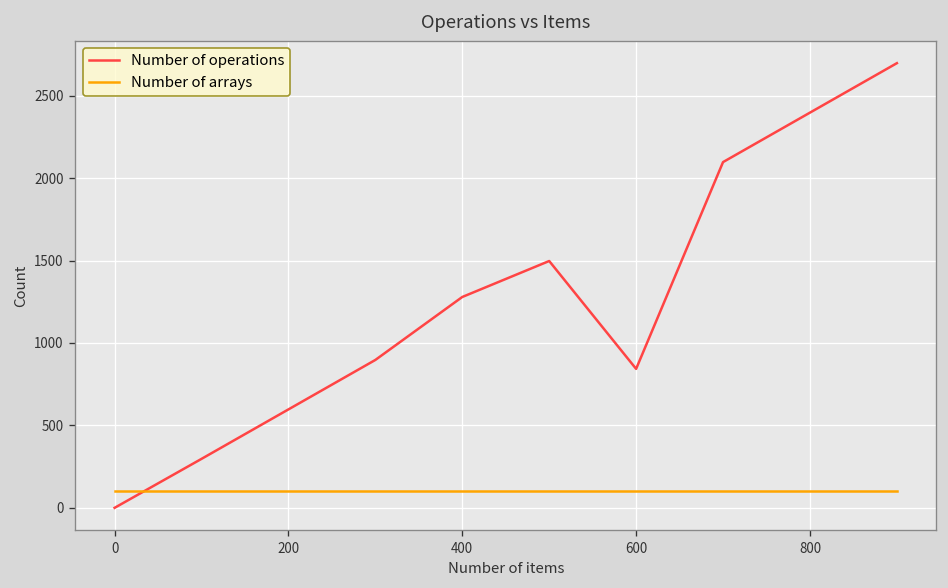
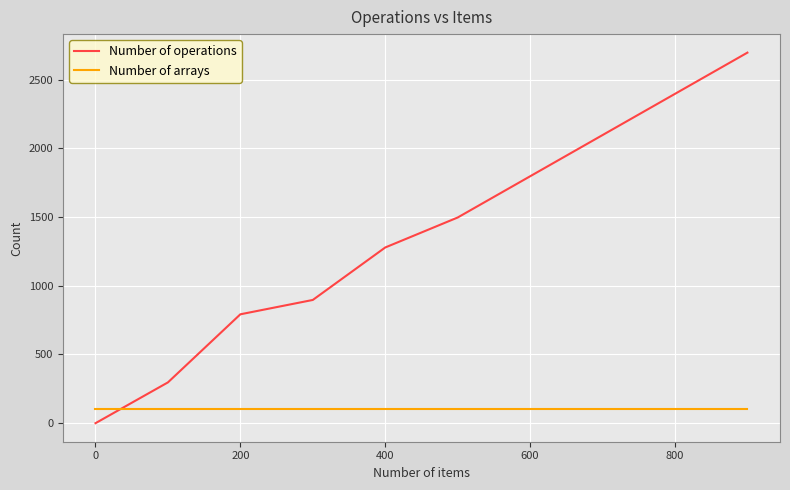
Number of operations, 200: 600 -> 790
Number of operations, 600: 840 -> 1800
